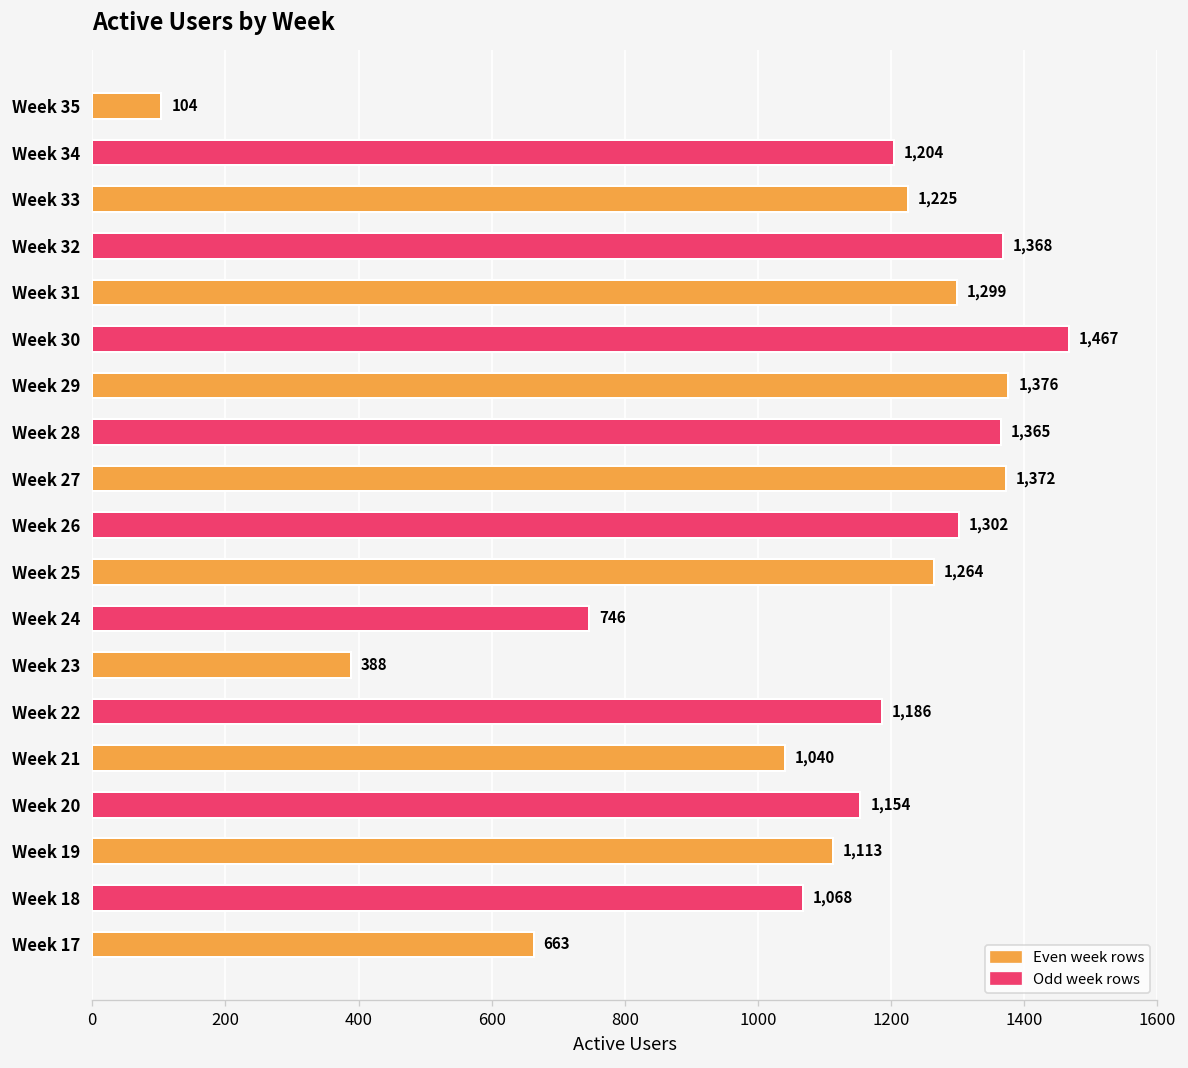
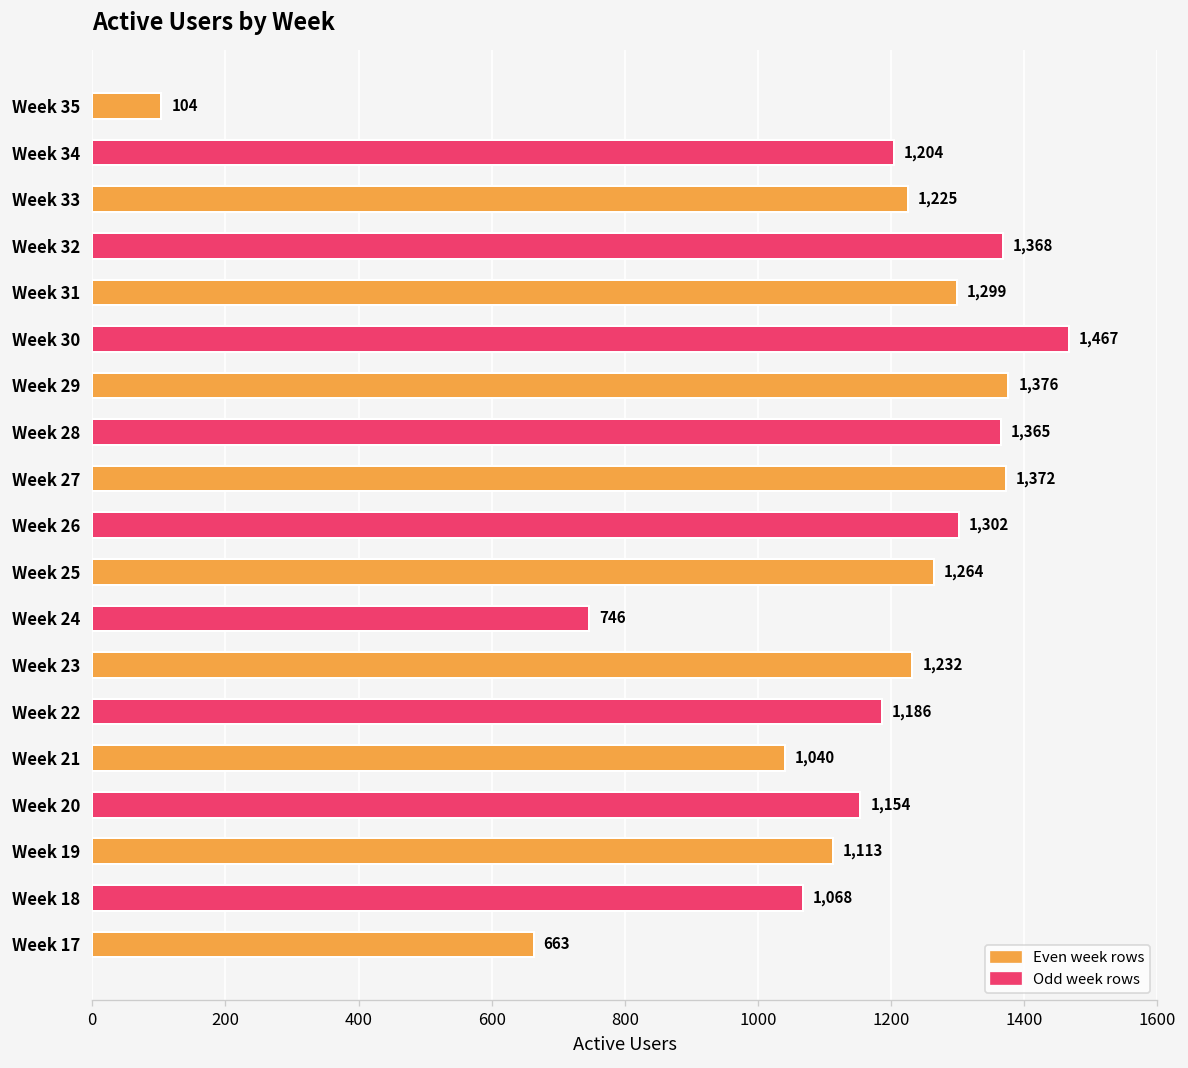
Week 23: 388 -> 1,232
